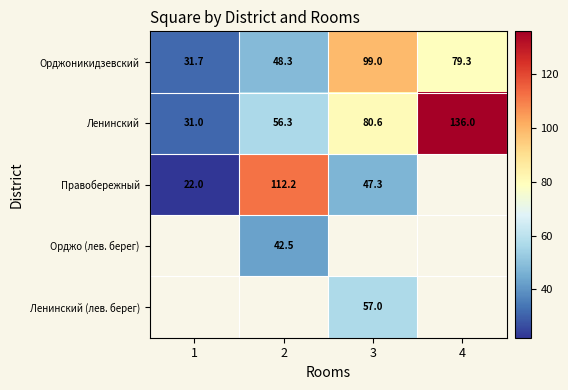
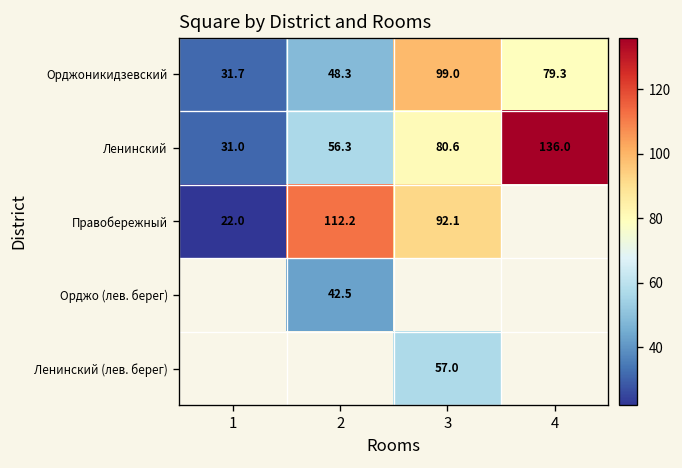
Правобережный, 3: 47.3 -> 92.1
